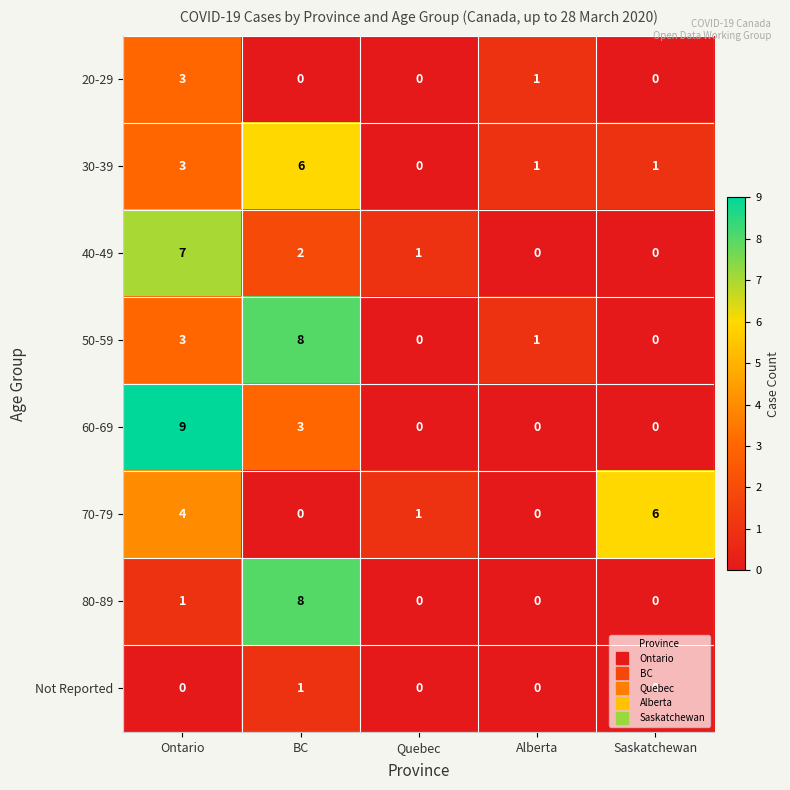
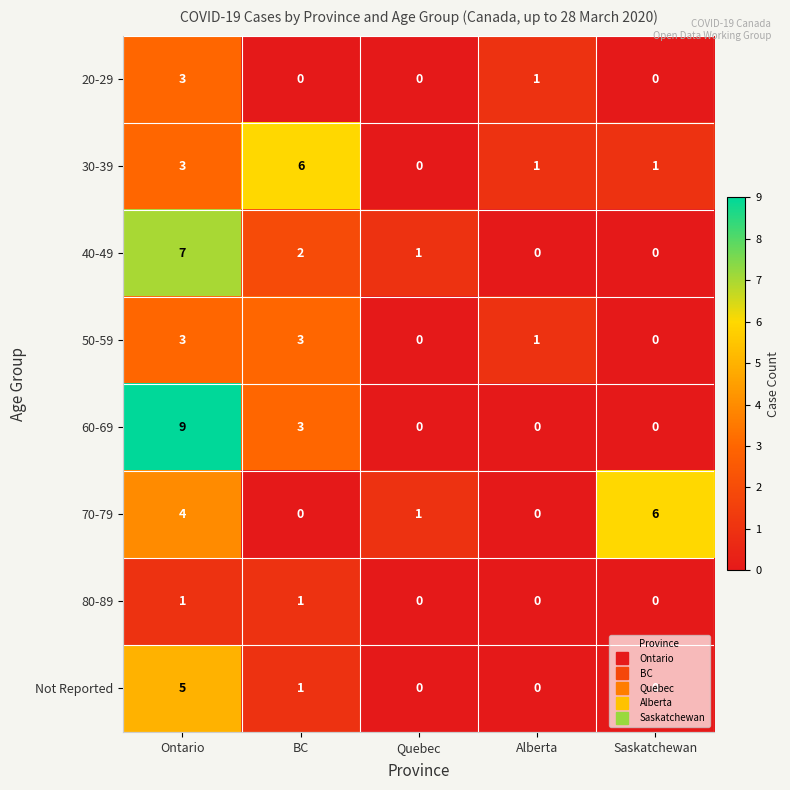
50-59, BC: 8 -> 3
80-89, BC: 8 -> 1
Not Reported, Ontario: 0 -> 5
